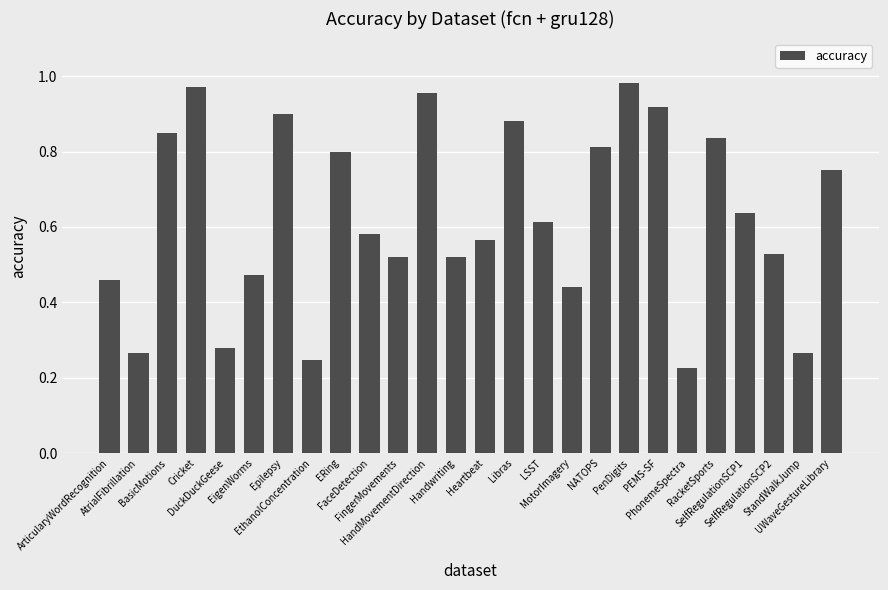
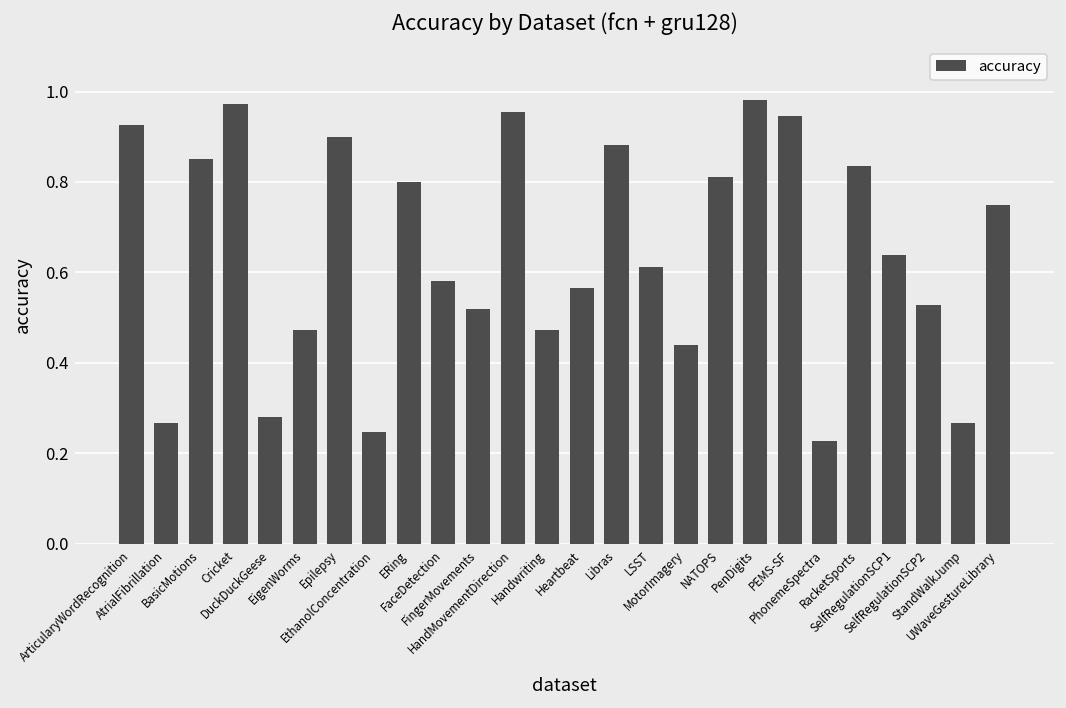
ArticularyWordRecognition: 0.46 -> 0.93
Handwriting: 0.52 -> 0.47
PEMS-SF: 0.92 -> 0.95
